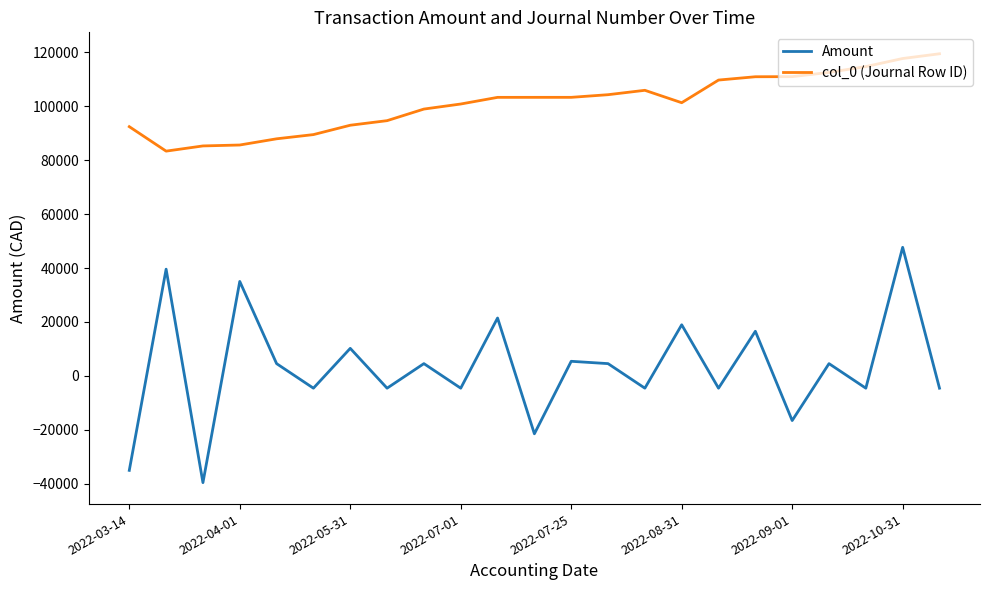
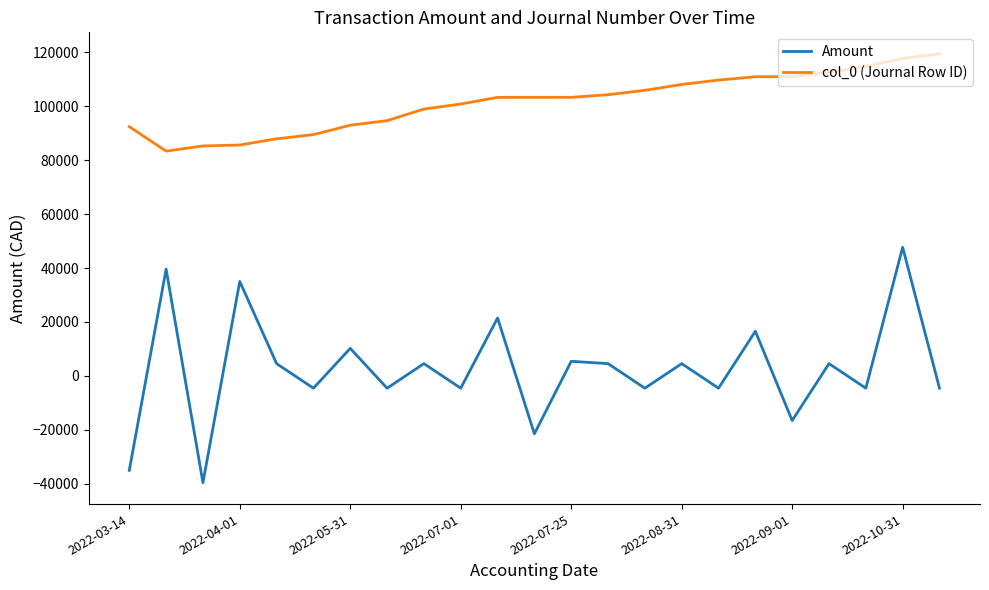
Amount, 2022-08-31: 19000 -> 5000
col_0 (Journal Row ID), 2022-08-31: 101000 -> 108000
